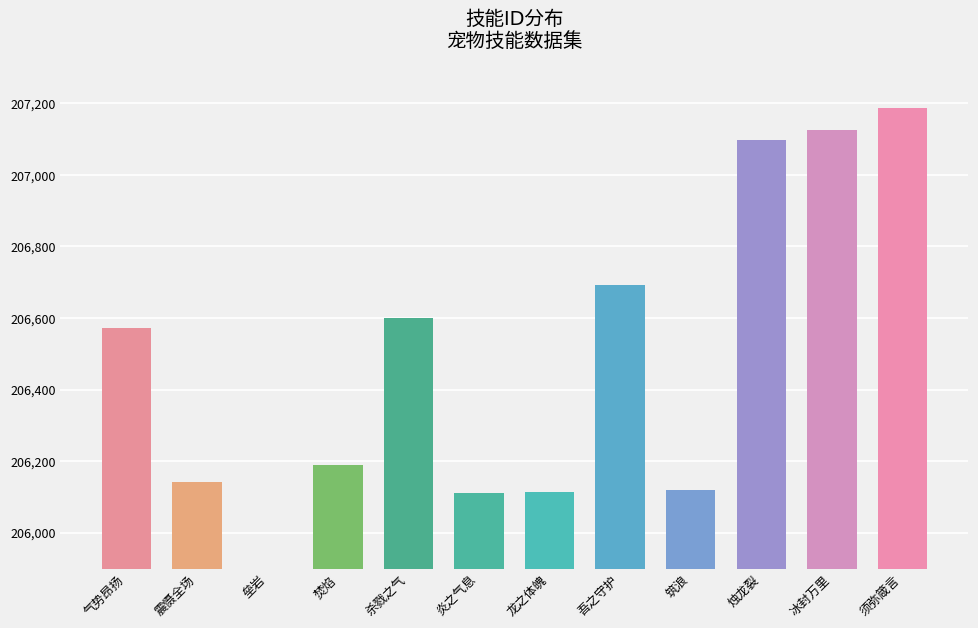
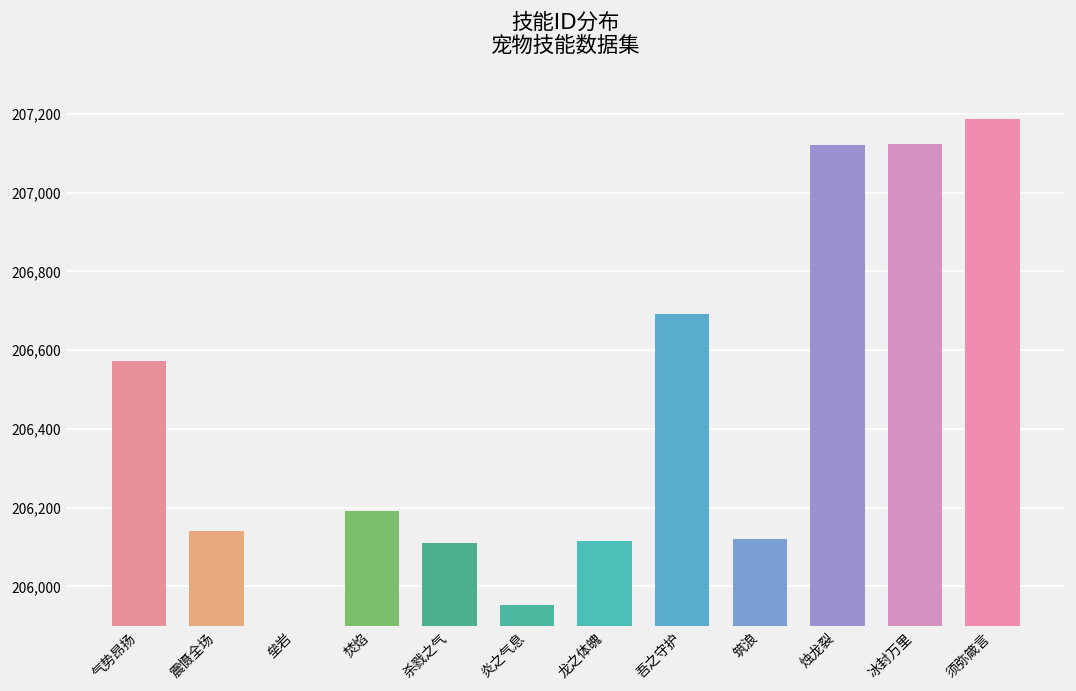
杀戮之气: 206,600 -> 206,110
炎之气息: 206,110 -> 205,950
烛龙裂: 207,100 -> 207,120
